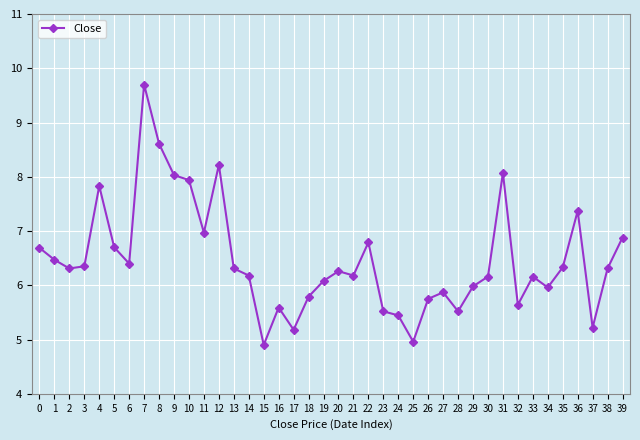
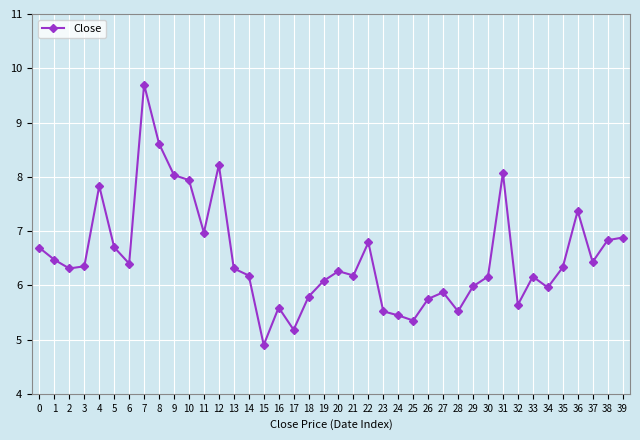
25: 5.0 -> 5.4
37: 5.2 -> 6.4
38: 6.3 -> 6.8
